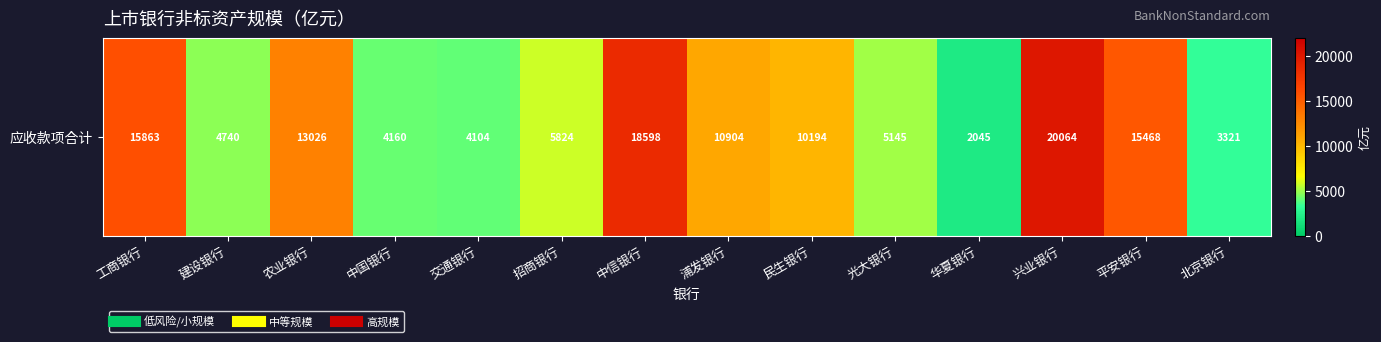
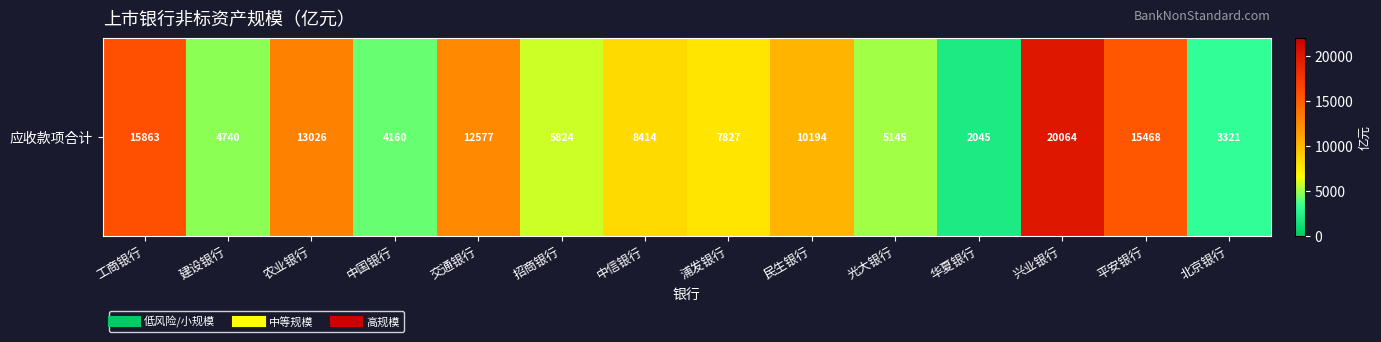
应收款项合计, 交通银行: 4104 -> 12577
应收款项合计, 中信银行: 18598 -> 8414
应收款项合计, 浦发银行: 10904 -> 7827
